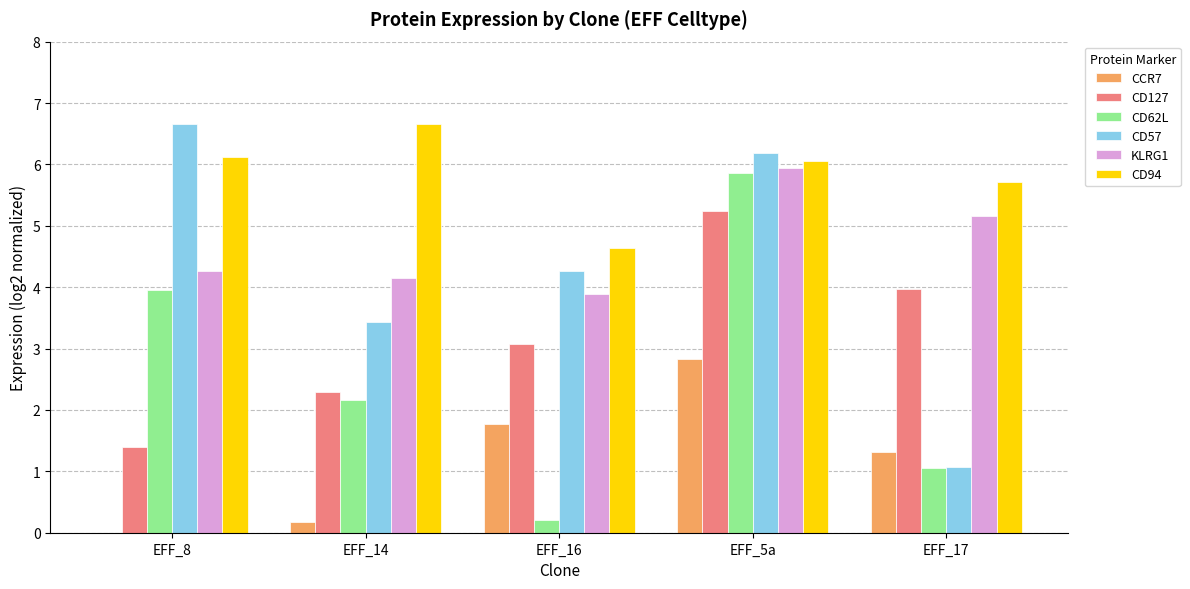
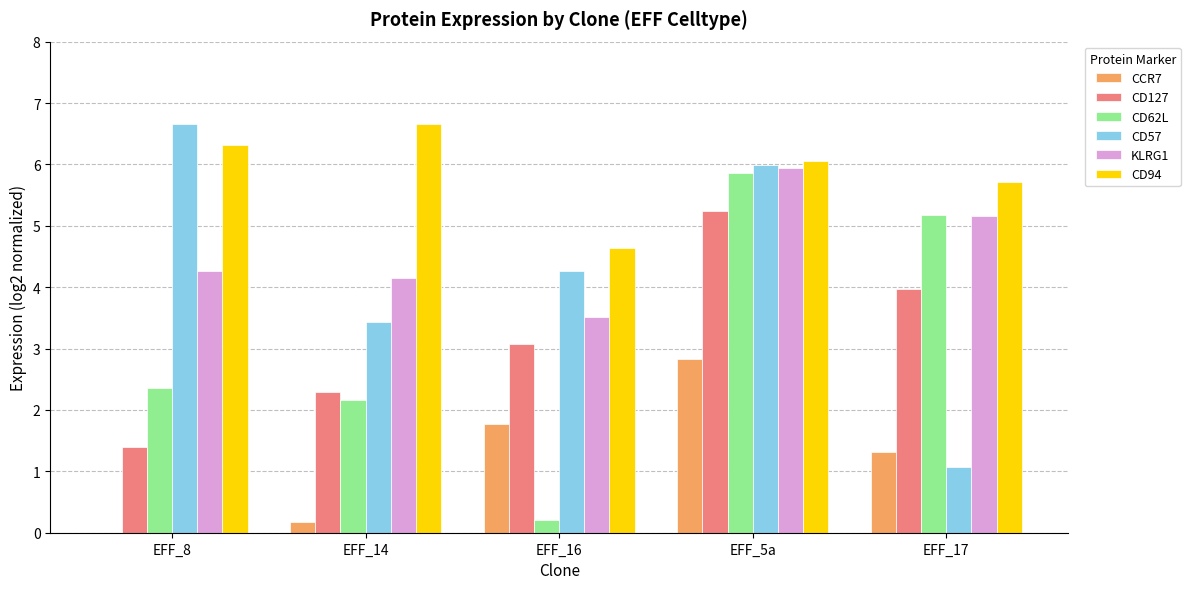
CD62L, EFF_8: 4.0 -> 2.4
CD94, EFF_8: 6.1 -> 6.3
KLRG1, EFF_16: 3.9 -> 3.5
CD57, EFF_5a: 6.2 -> 6.0
CD62L, EFF_17: 1.1 -> 5.2
